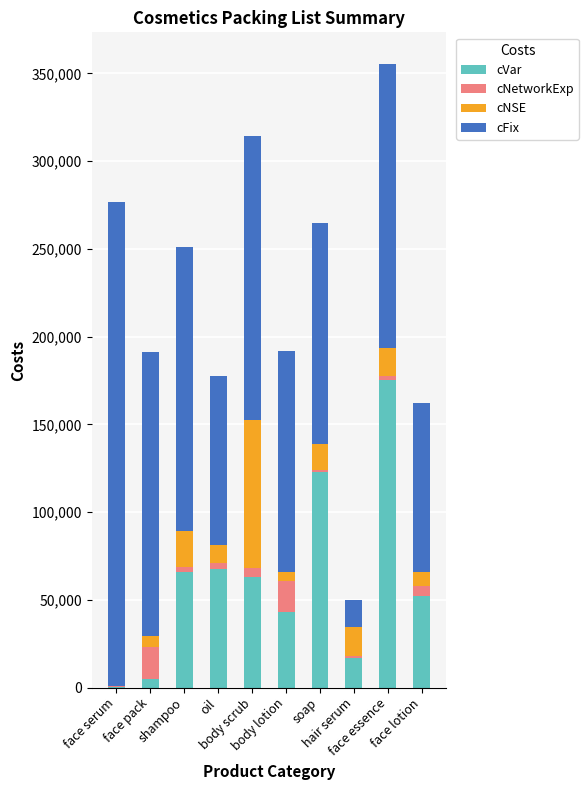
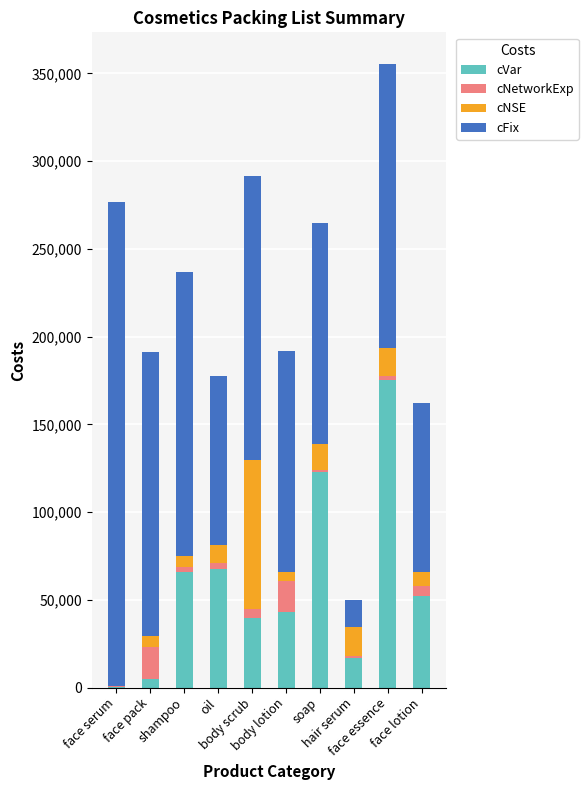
cNSE, shampoo: 20,000 -> 6,000
cVar, body scrub: 63,000 -> 40,000
